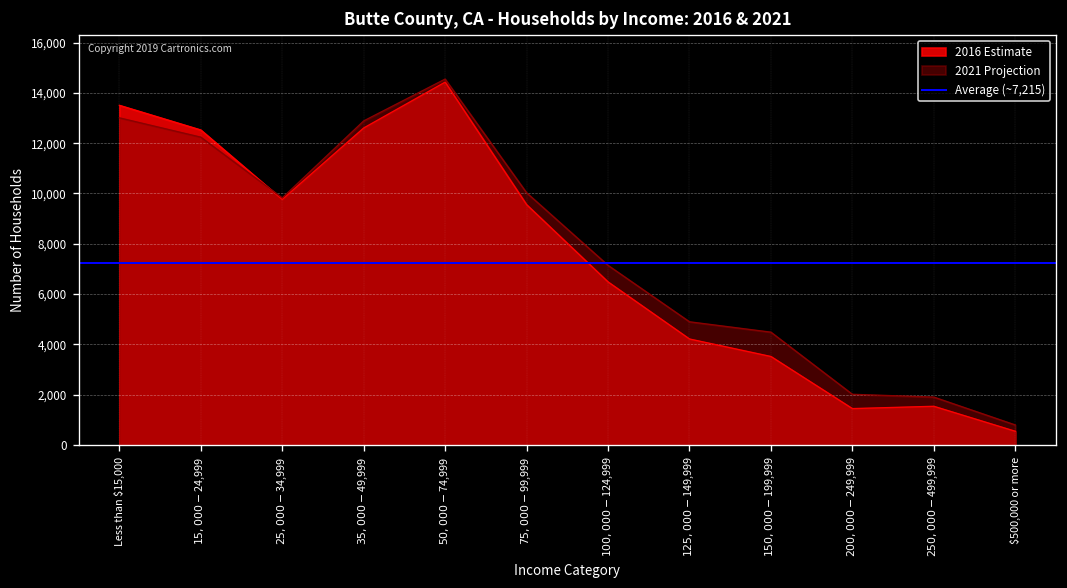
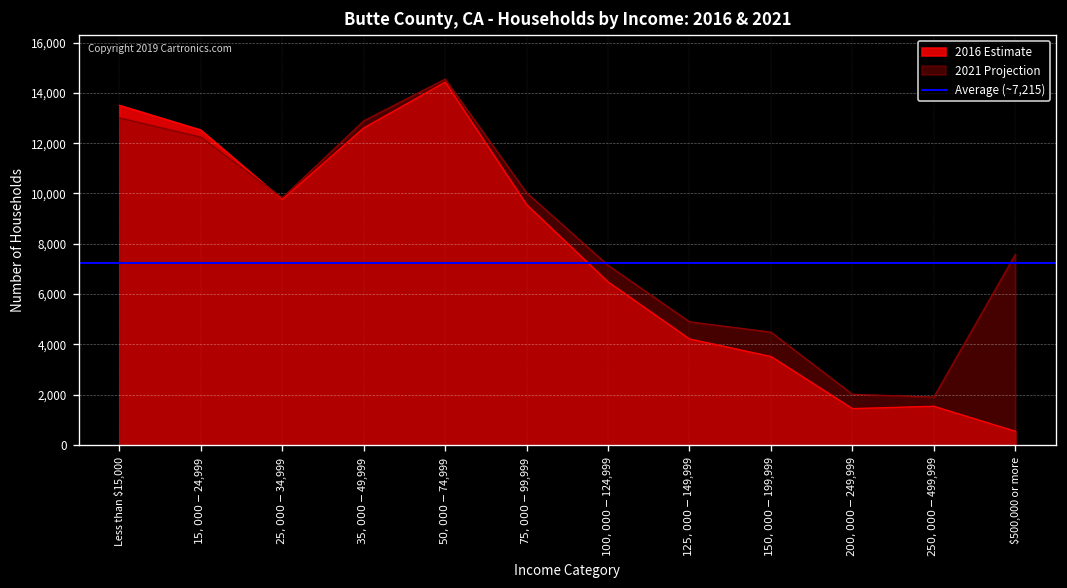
2021 Projection, $500,000 or more: 800 -> 7,600
